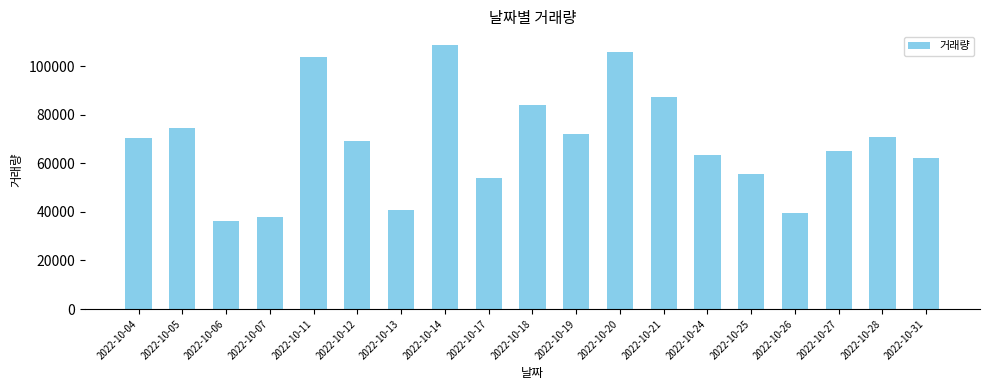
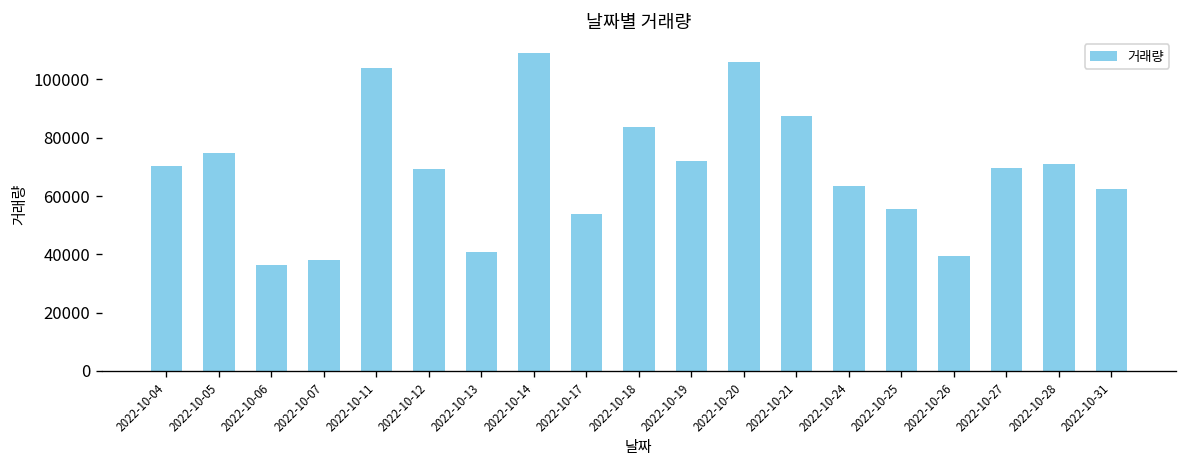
2022-10-27: 65000 -> 70000
